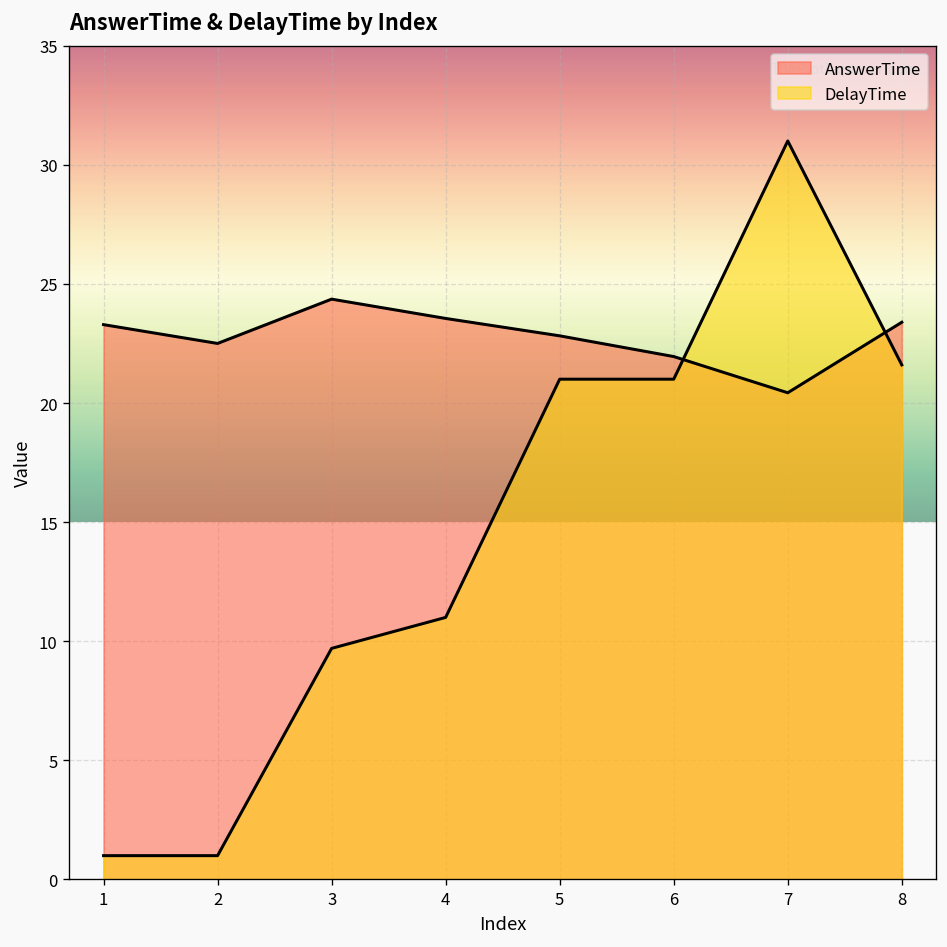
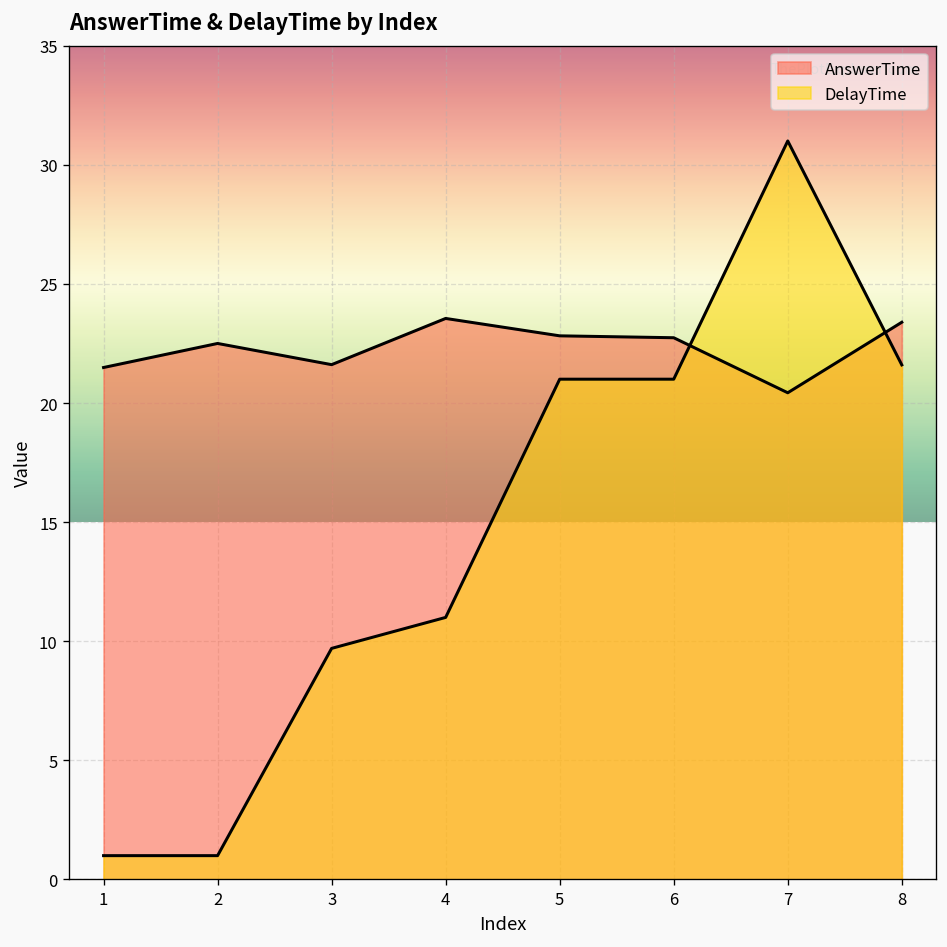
AnswerTime, 1: 23.3 -> 21.5
AnswerTime, 3: 24.4 -> 21.6
AnswerTime, 6: 22.0 -> 22.7
